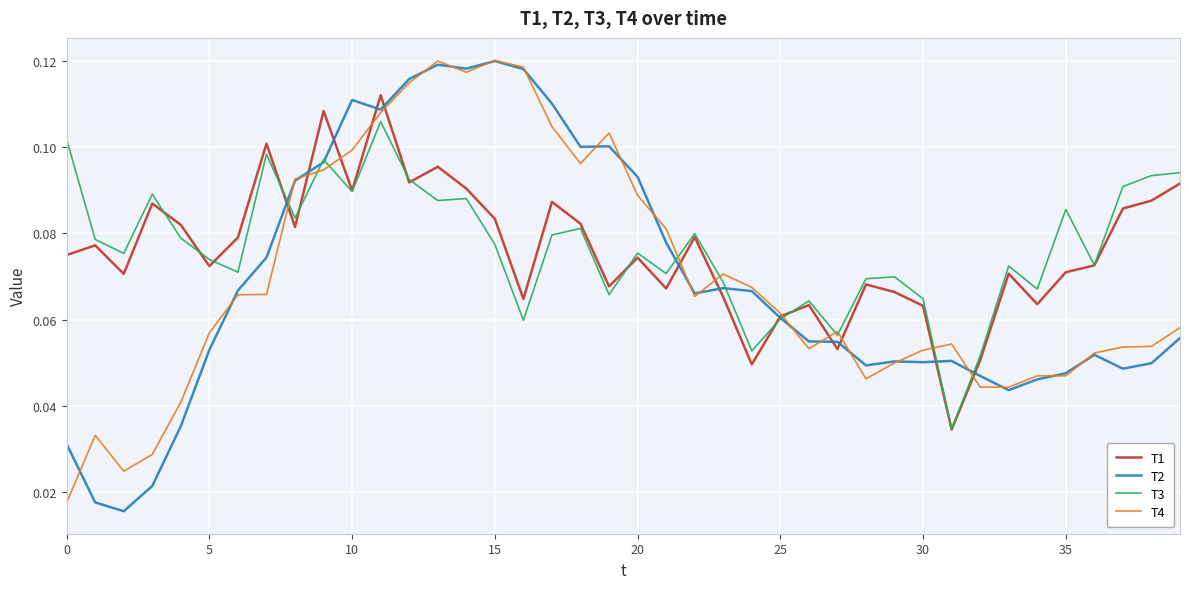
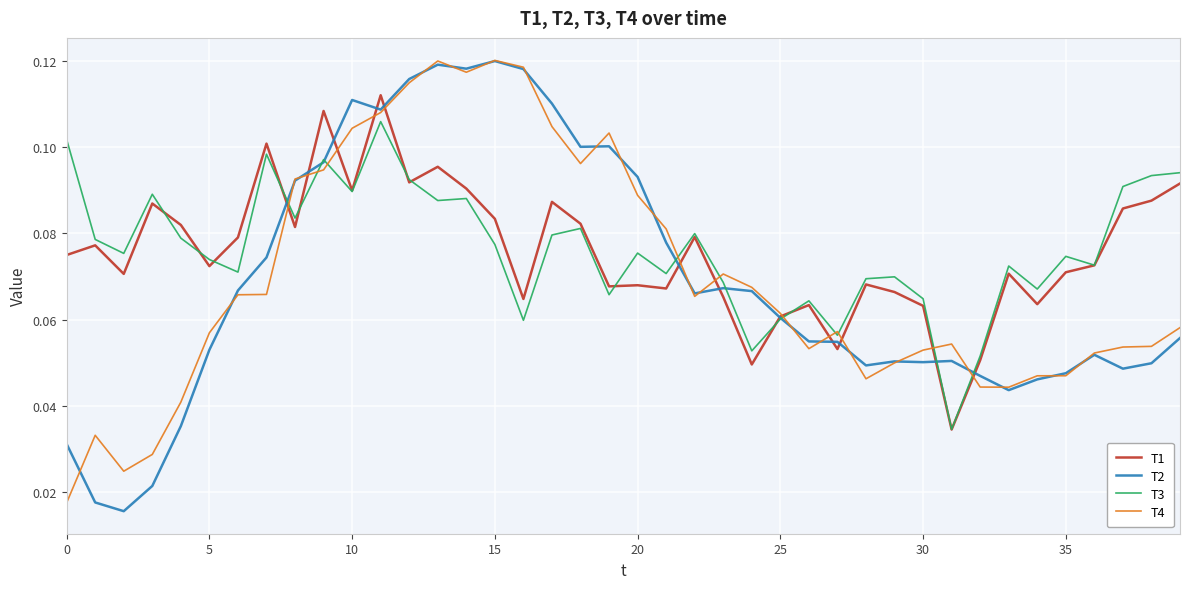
T4, 10: 0.099 -> 0.104
T1, 20: 0.074 -> 0.068
T3, 35: 0.086 -> 0.075
